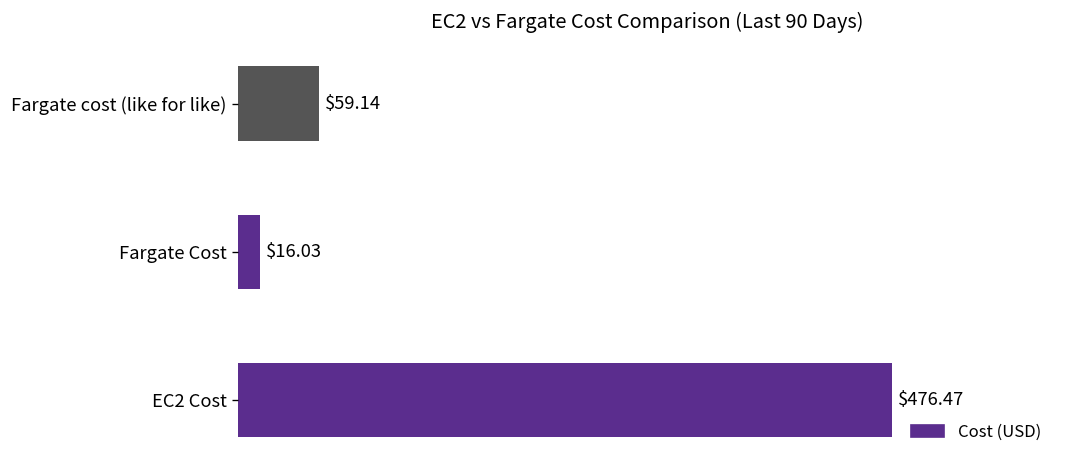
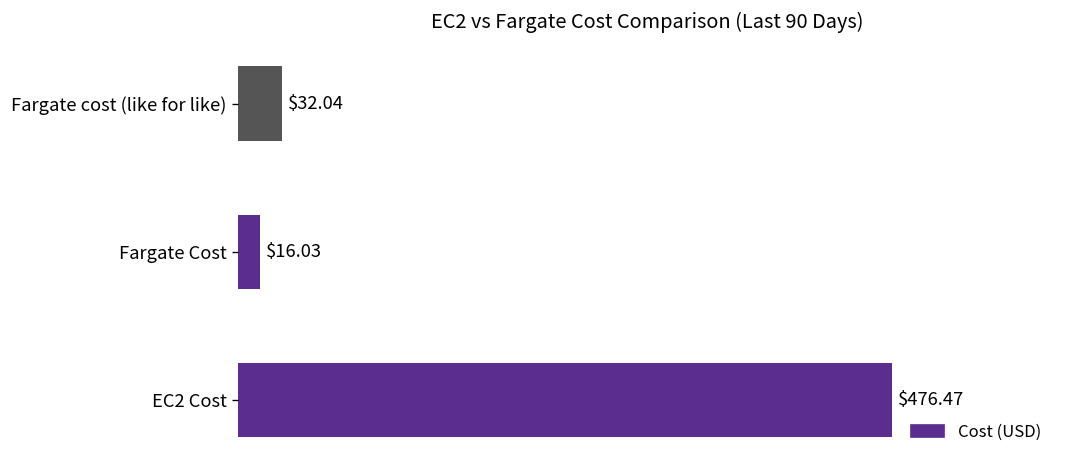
Fargate cost (like for like): $59.14 -> $32.04
